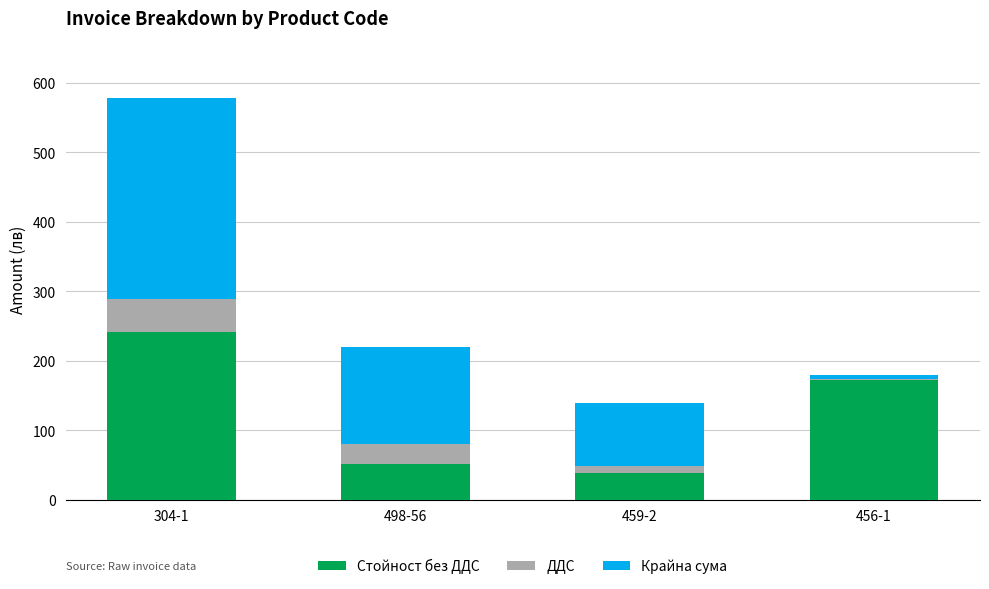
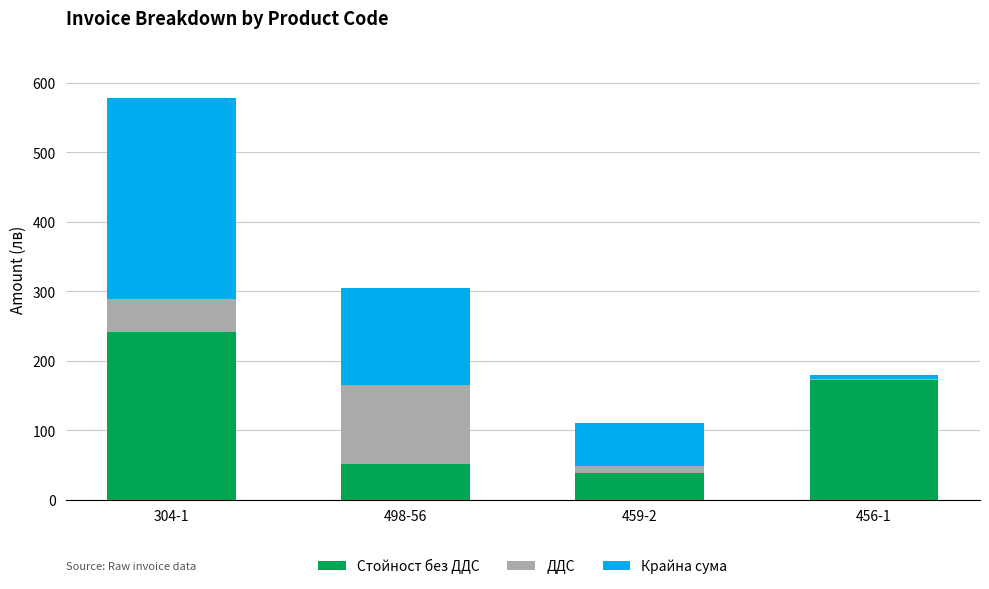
ДДС, 498-56: 30 -> 110
Крайна сума, 459-2: 90 -> 60
